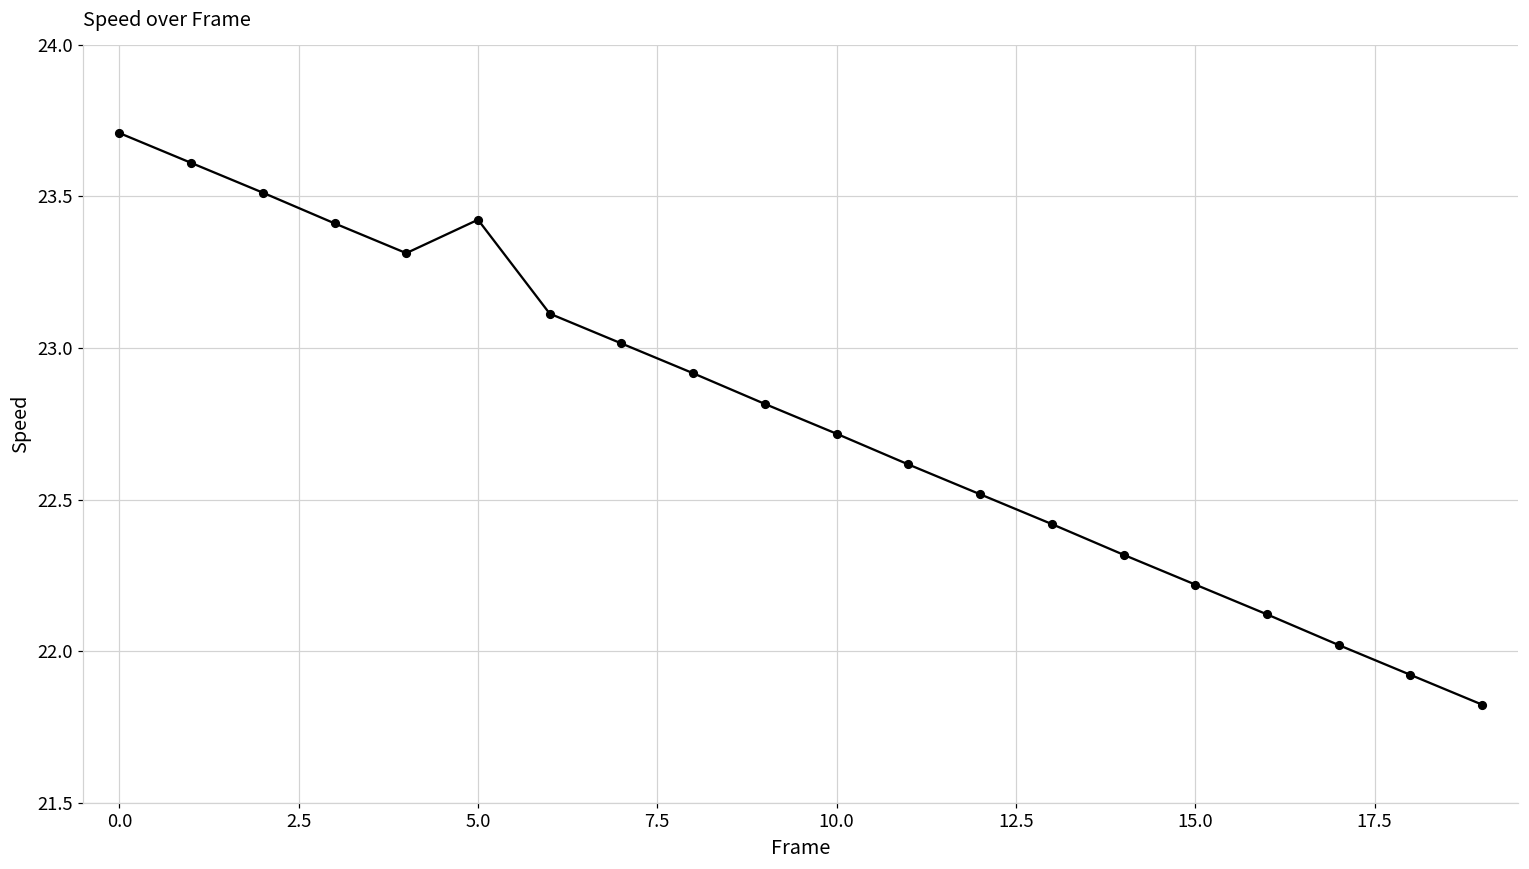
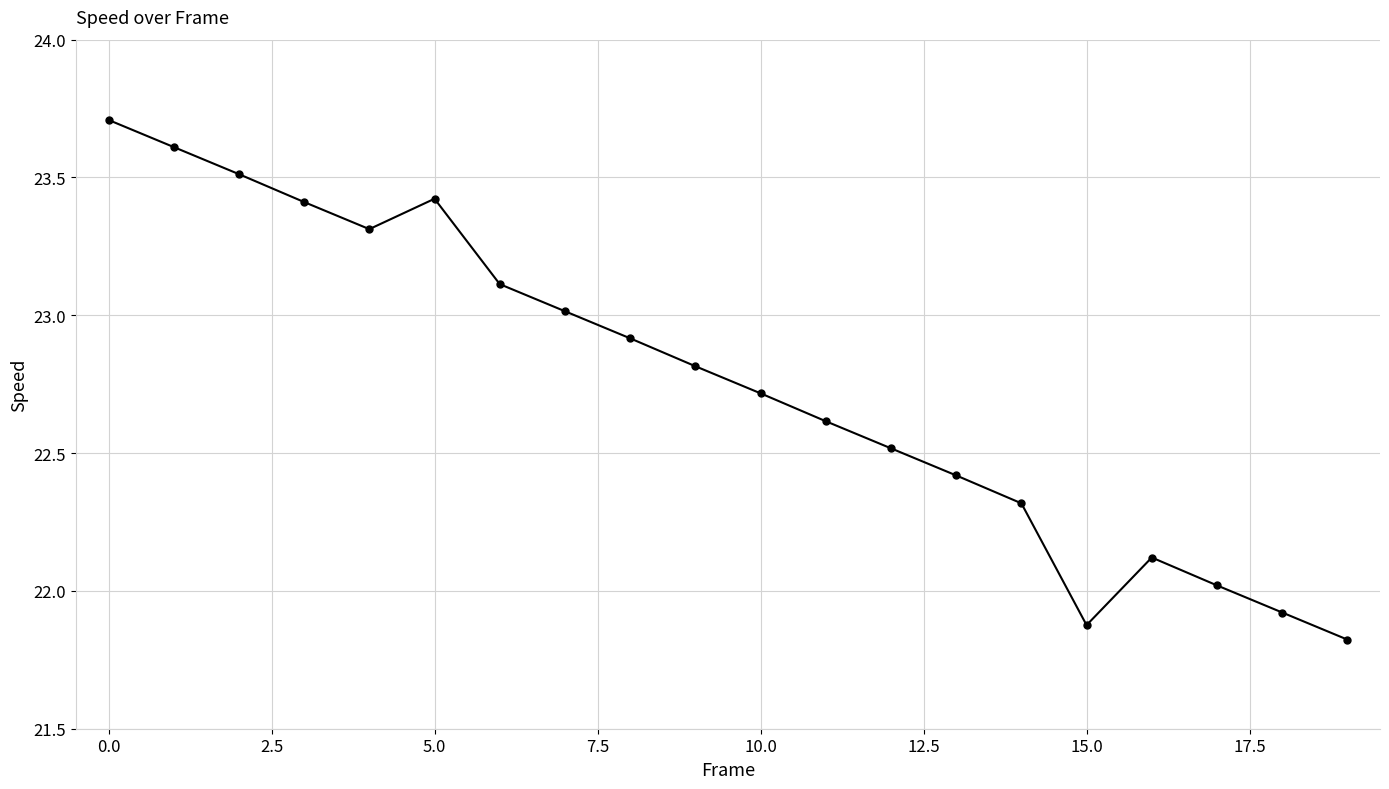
15.0: 22.22 -> 21.88
